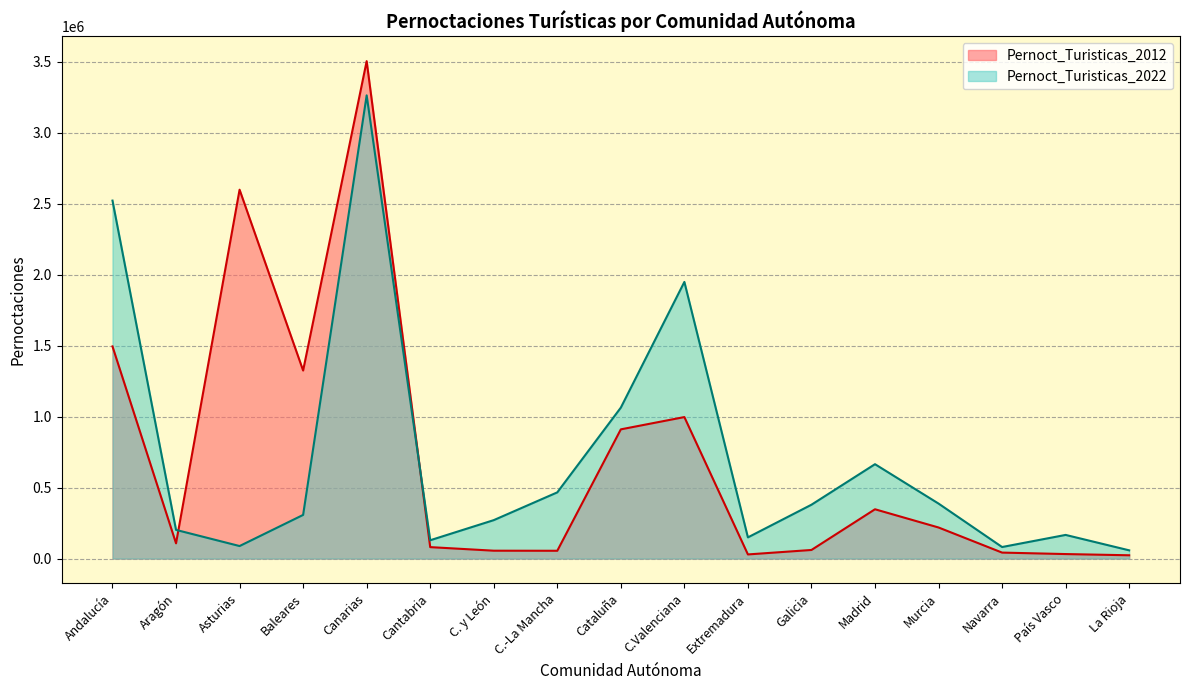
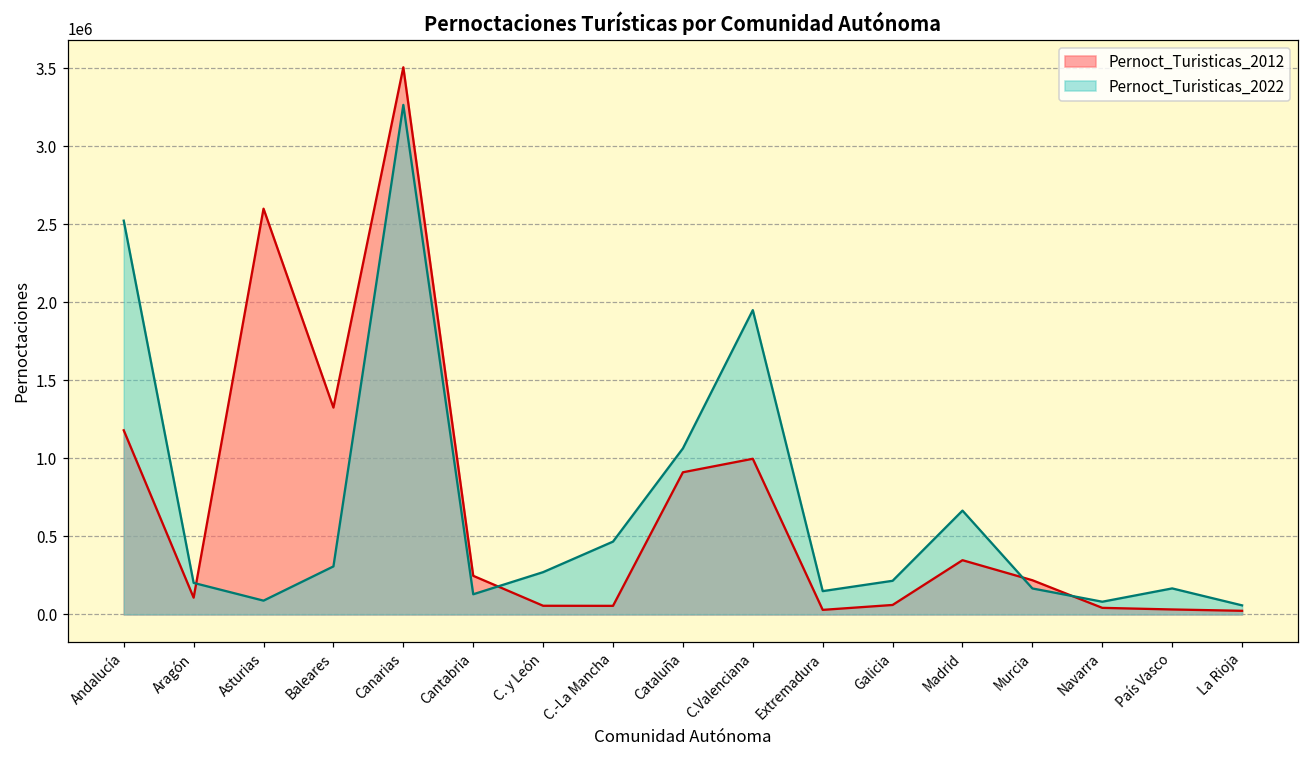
Pernoct_Turisticas_2012, Andalucía: 1490000 -> 1180000
Pernoct_Turisticas_2012, Cantabria: 80000 -> 250000
Pernoct_Turisticas_2022, Galicia: 380000 -> 220000
Pernoct_Turisticas_2022, Murcia: 390000 -> 170000
